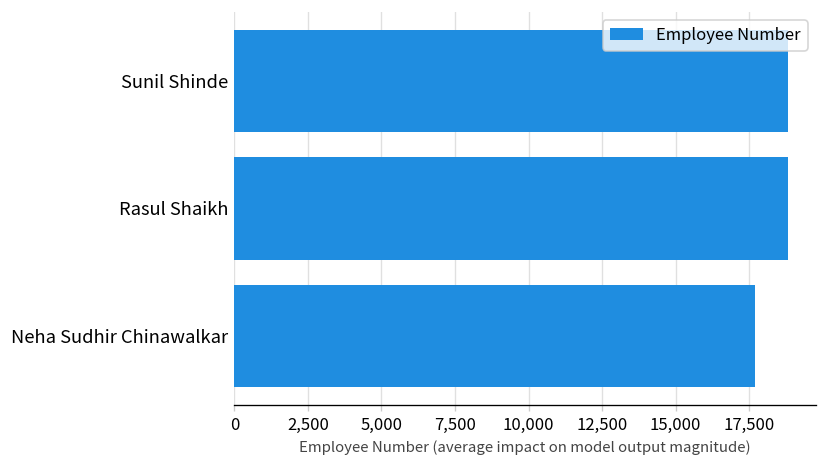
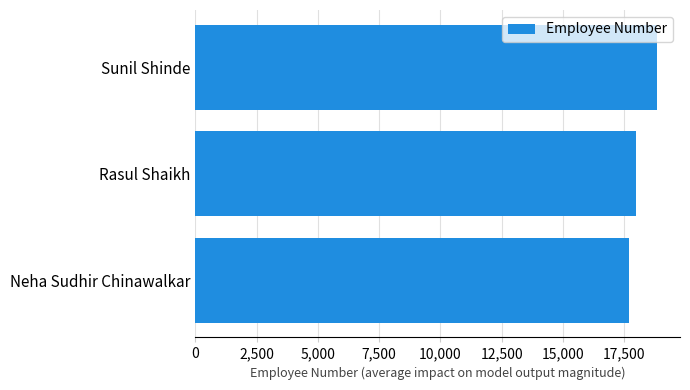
Rasul Shaikh: 18,800 -> 18,000
